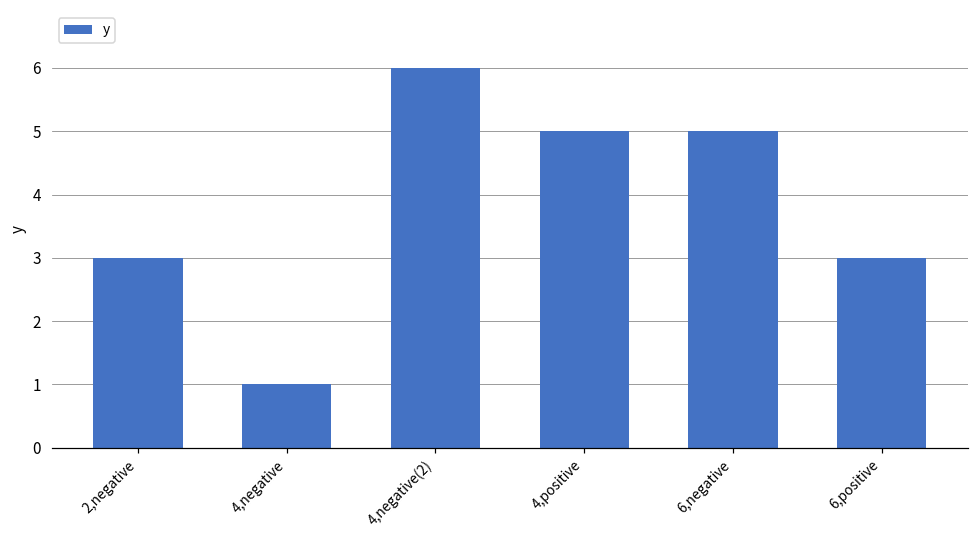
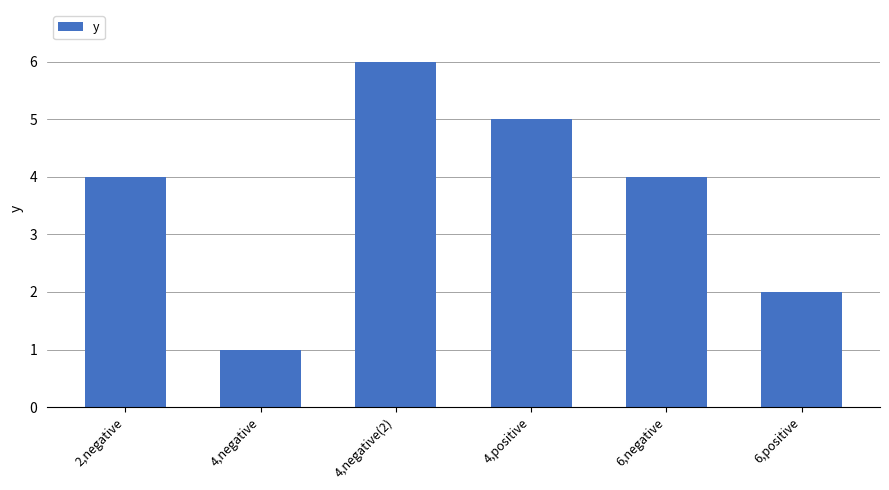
2,negative: 3 -> 4
6,negative: 5 -> 4
6,positive: 3 -> 2
